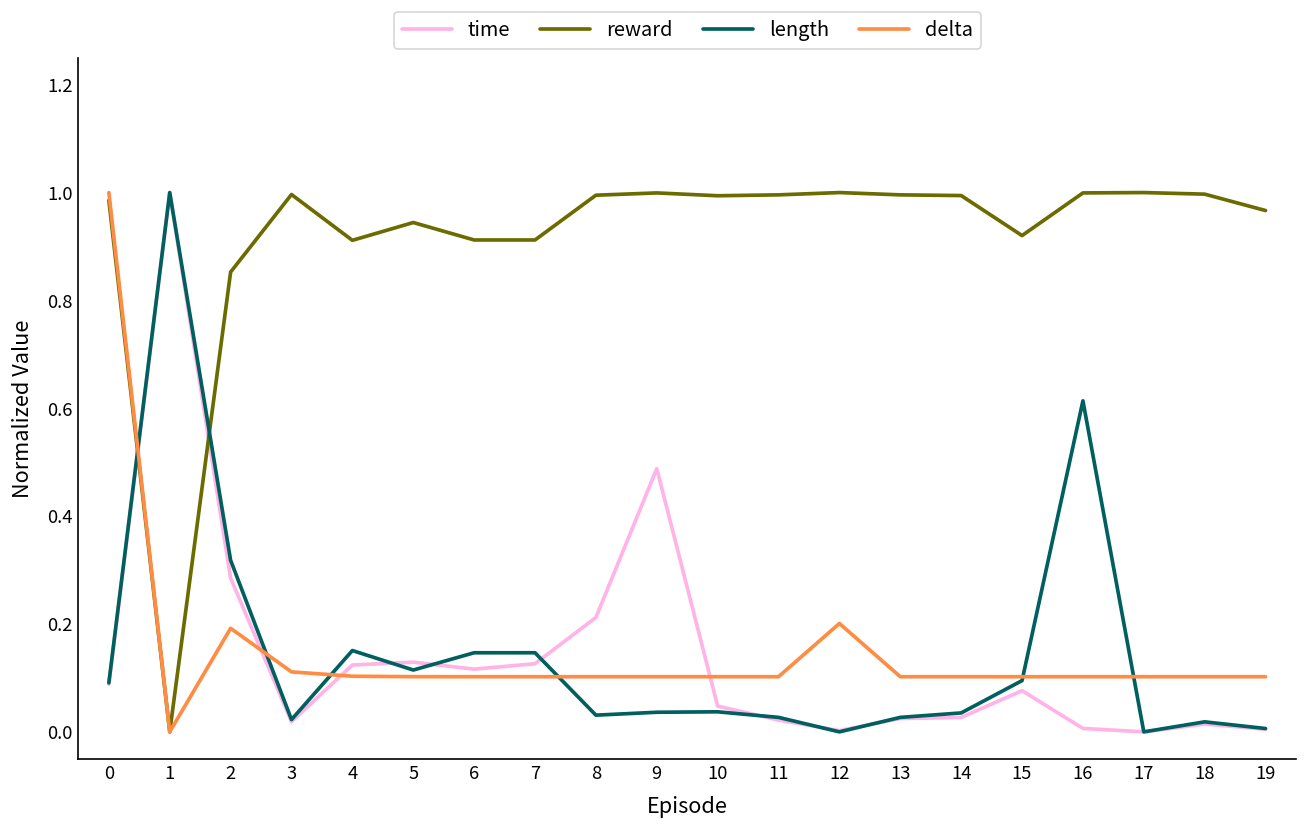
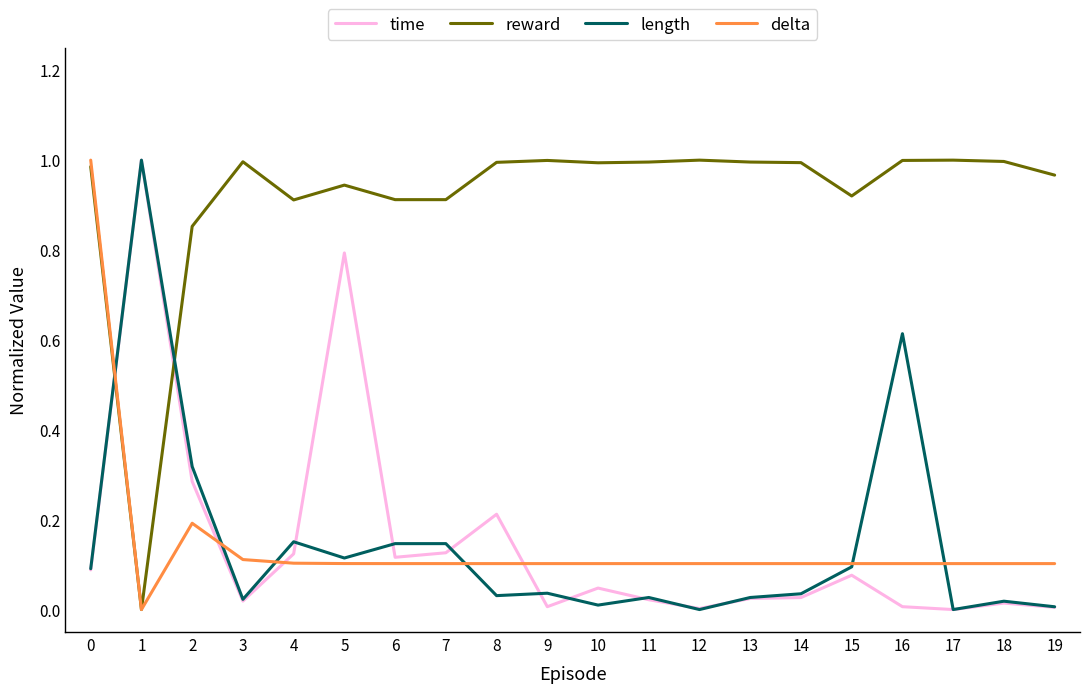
time, 5: 0.13 -> 0.79
time, 9: 0.49 -> 0.01
length, 10: 0.04 -> 0.01
delta, 12: 0.20 -> 0.10
